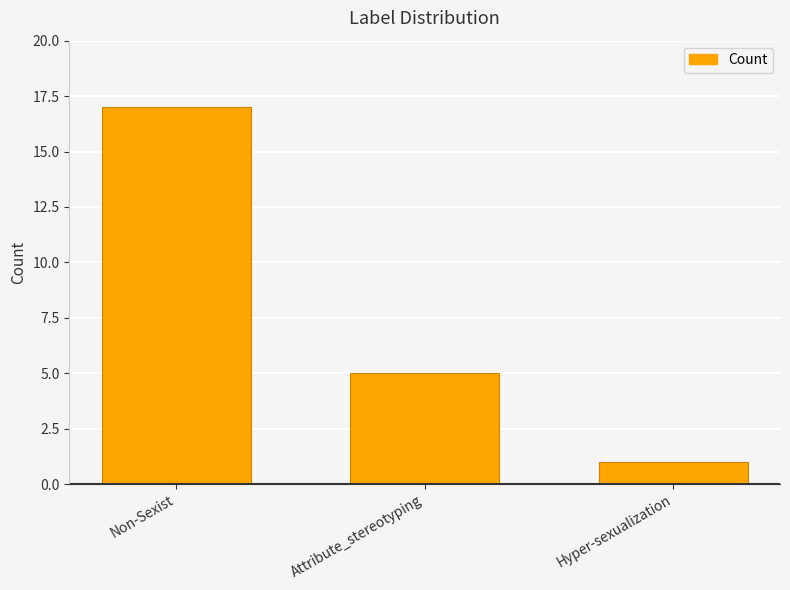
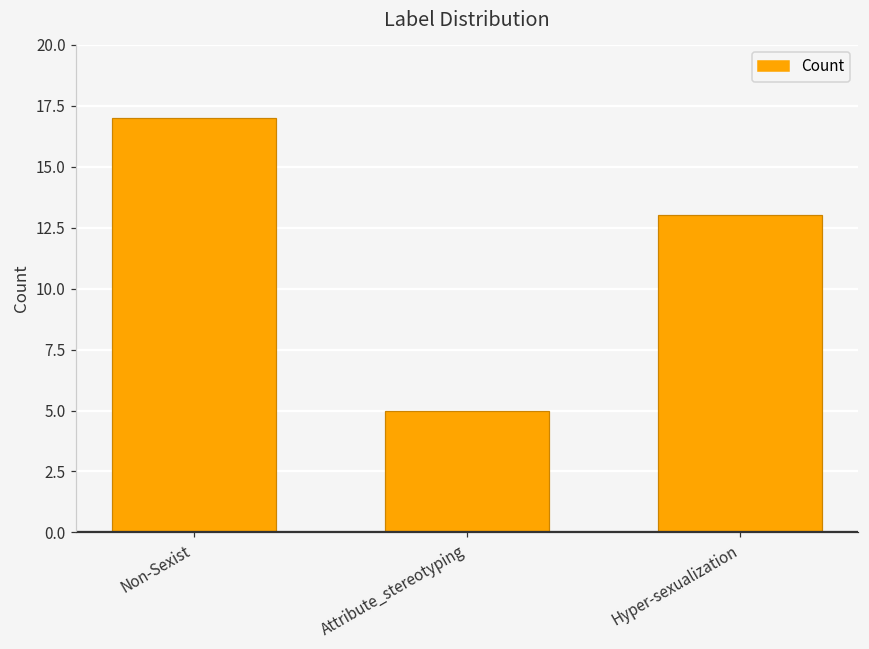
Hyper-sexualization: 1 -> 13
